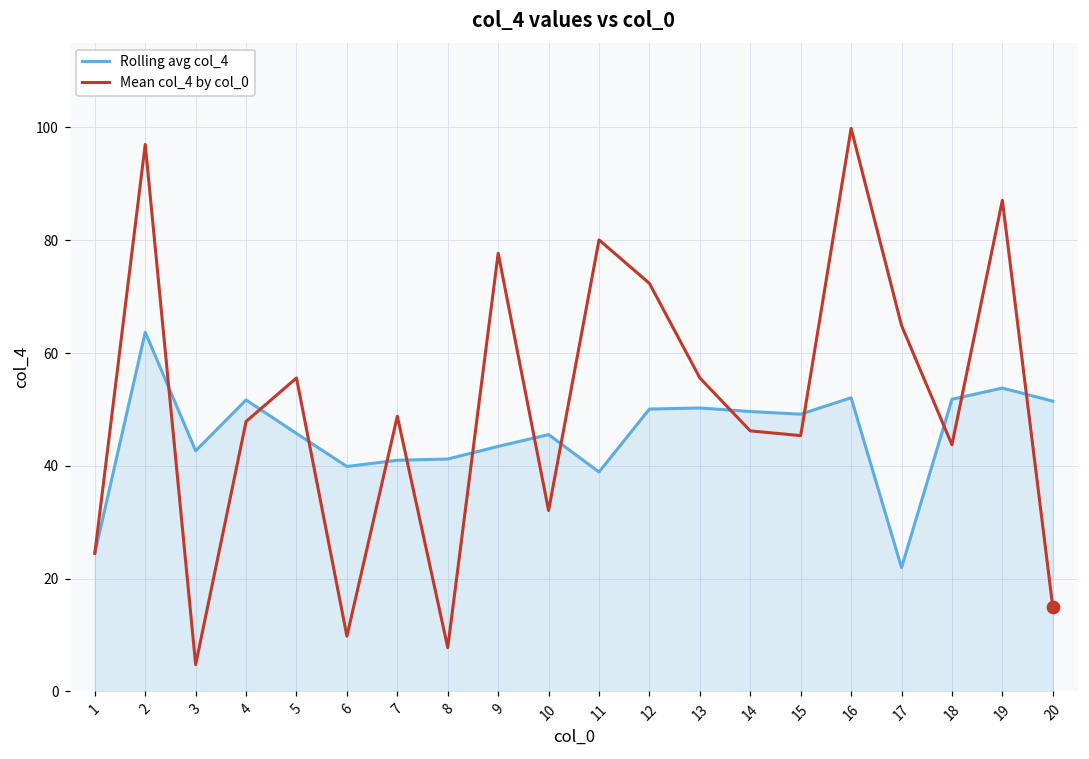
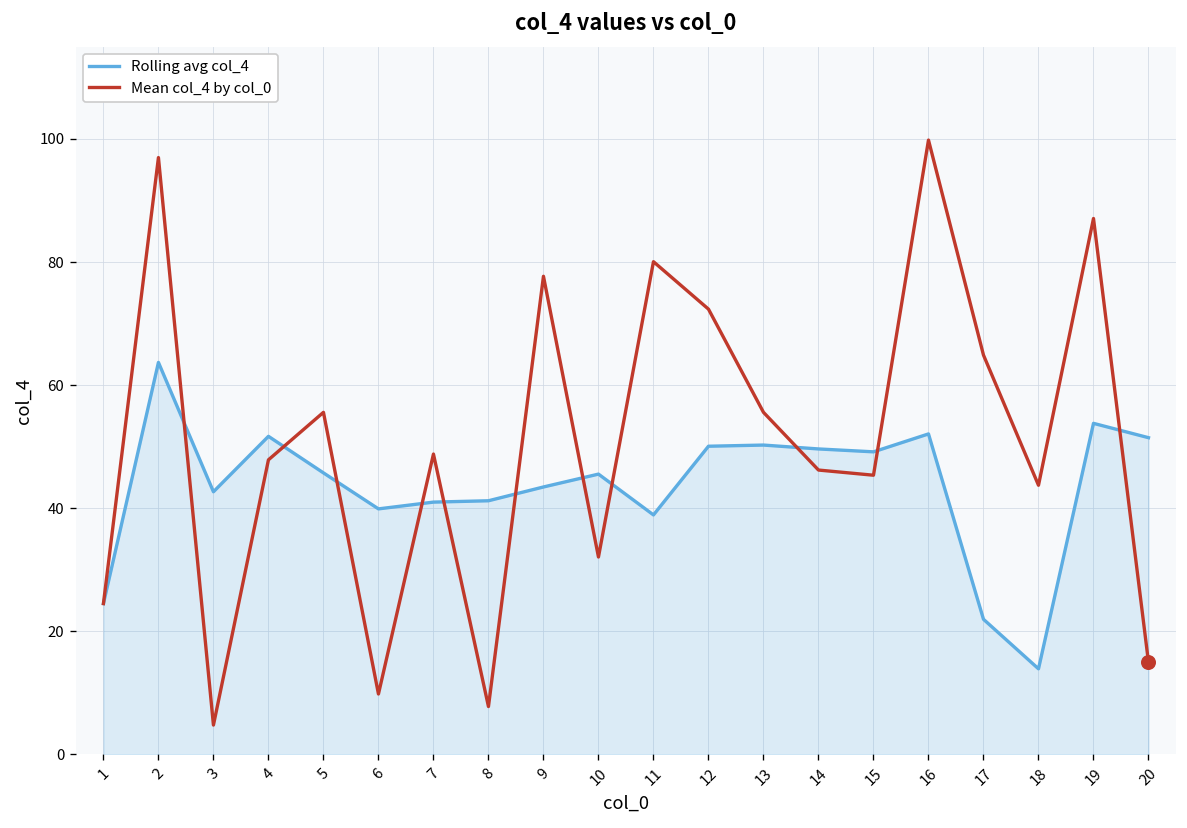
Rolling avg col_4, 18: 52 -> 14
